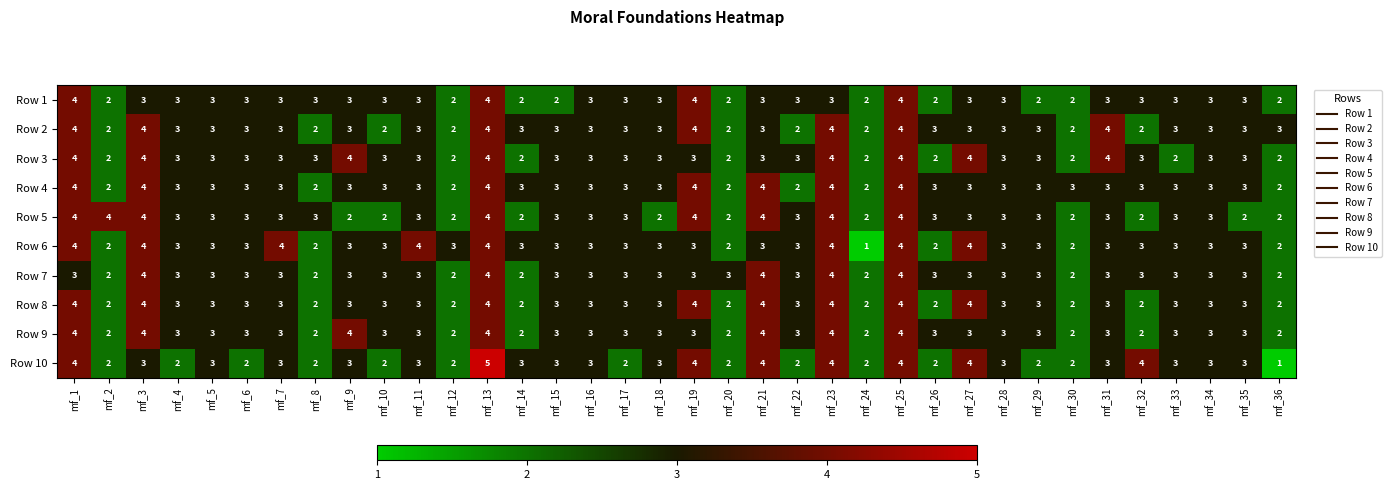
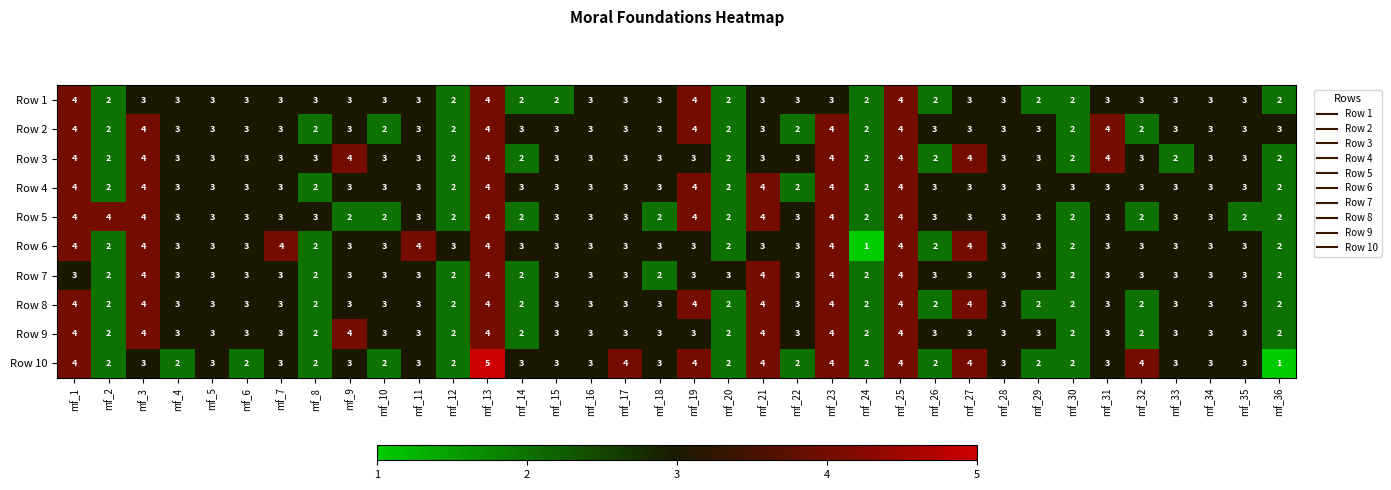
Row 7, mf_18: 3 -> 2
Row 8, mf_29: 3 -> 2
Row 10, mf_17: 2 -> 4
